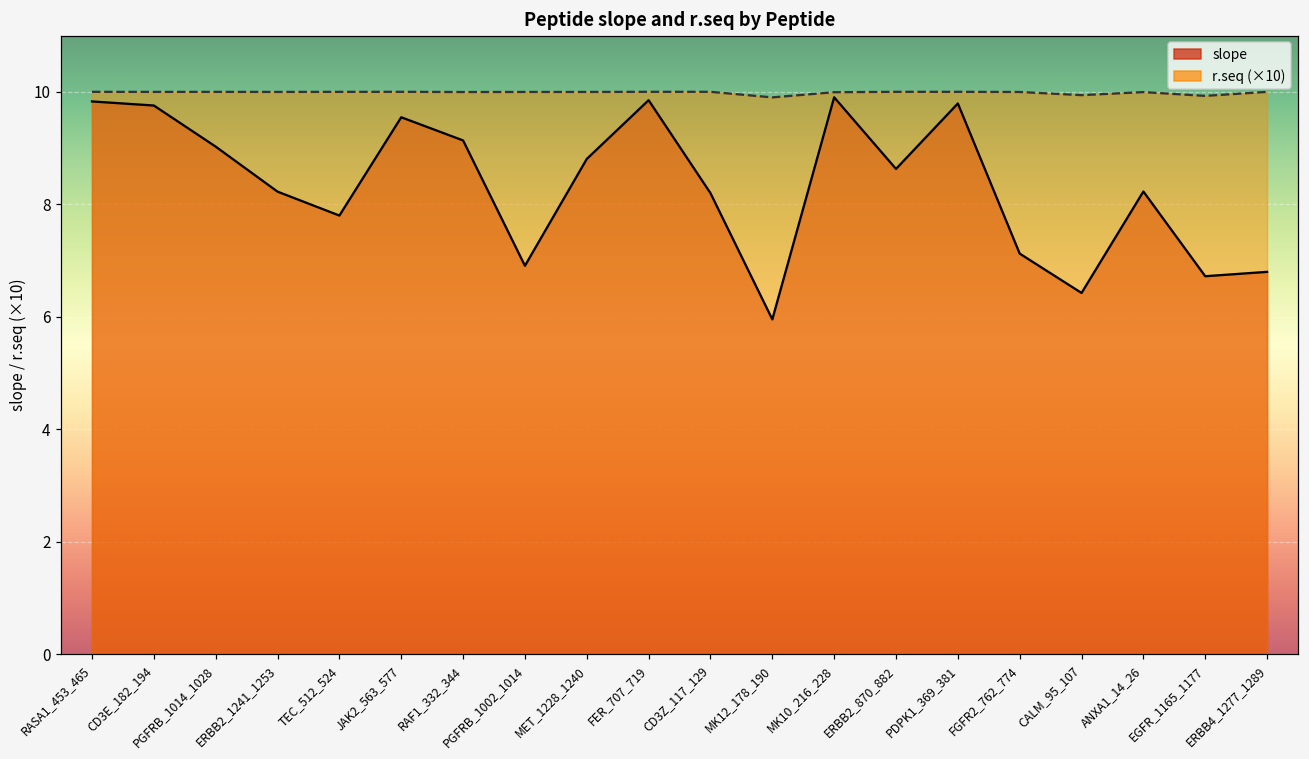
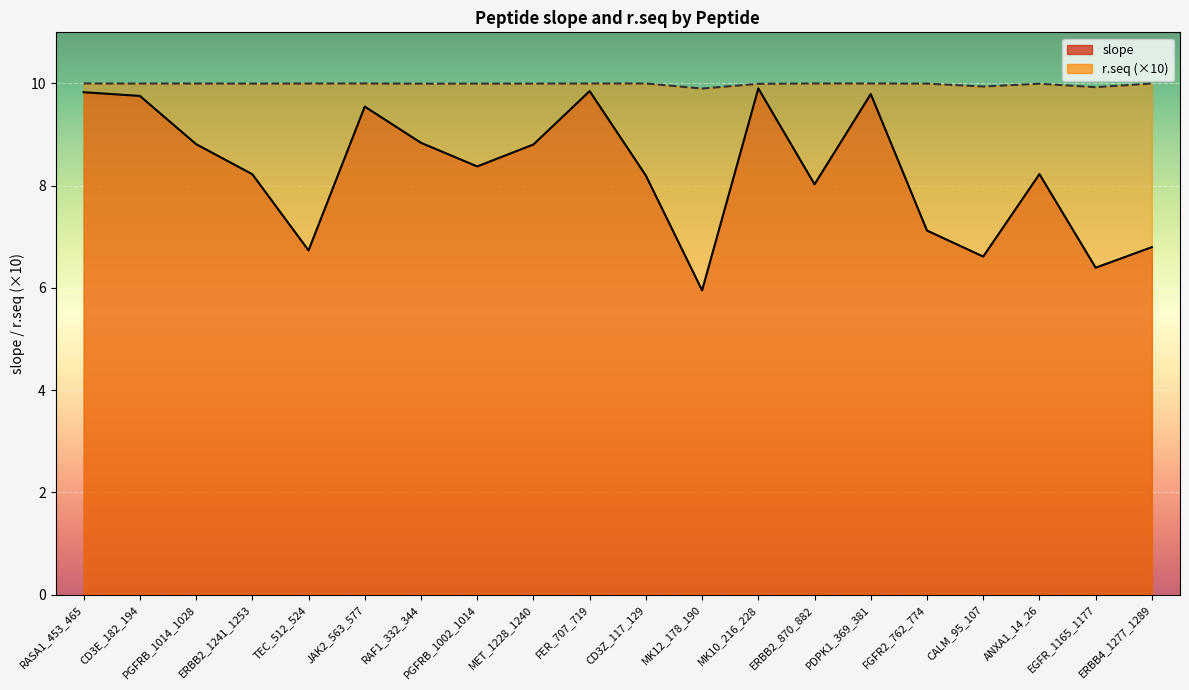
slope, PGFRB_1014_1028: 9.0 -> 8.8
slope, TEC_512_524: 7.8 -> 6.7
slope, RAF1_332_344: 9.1 -> 8.8
slope, PGFRB_1002_1014: 6.9 -> 8.4
slope, ERBB2_870_882: 8.6 -> 8.0
slope, CALM_95_107: 6.4 -> 6.6
slope, EGFR_1165_1177: 6.7 -> 6.4
